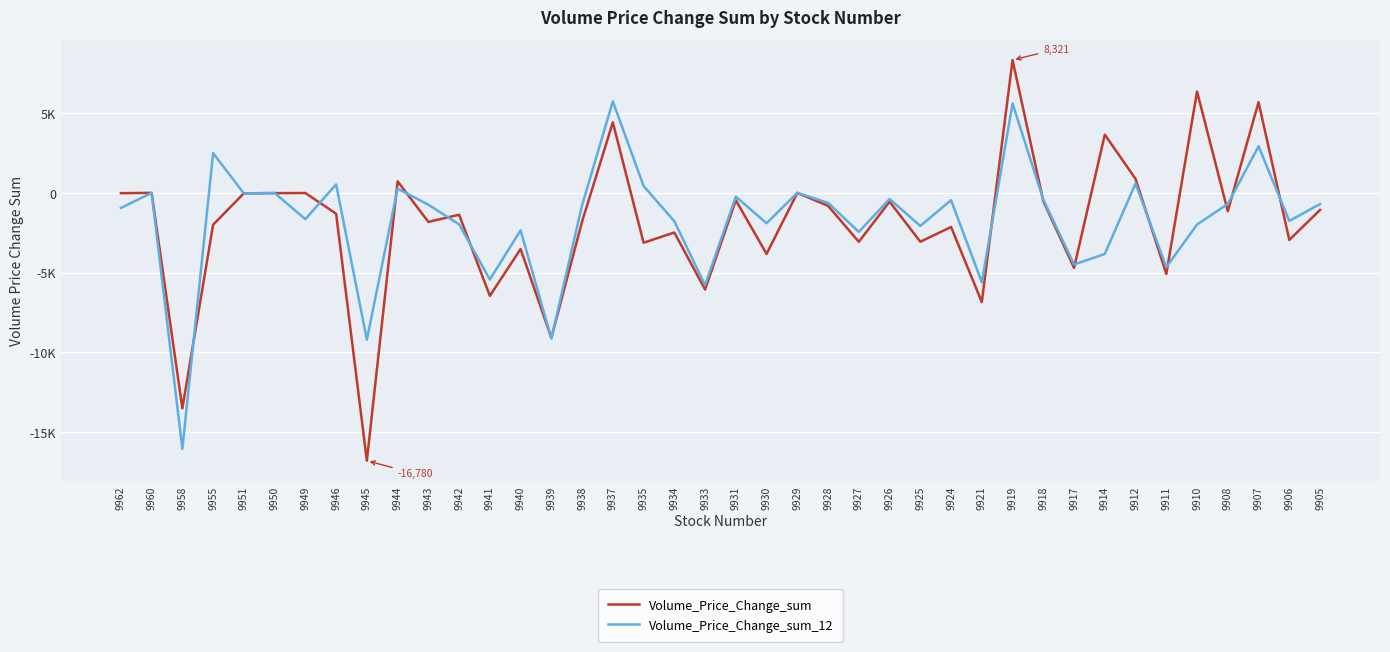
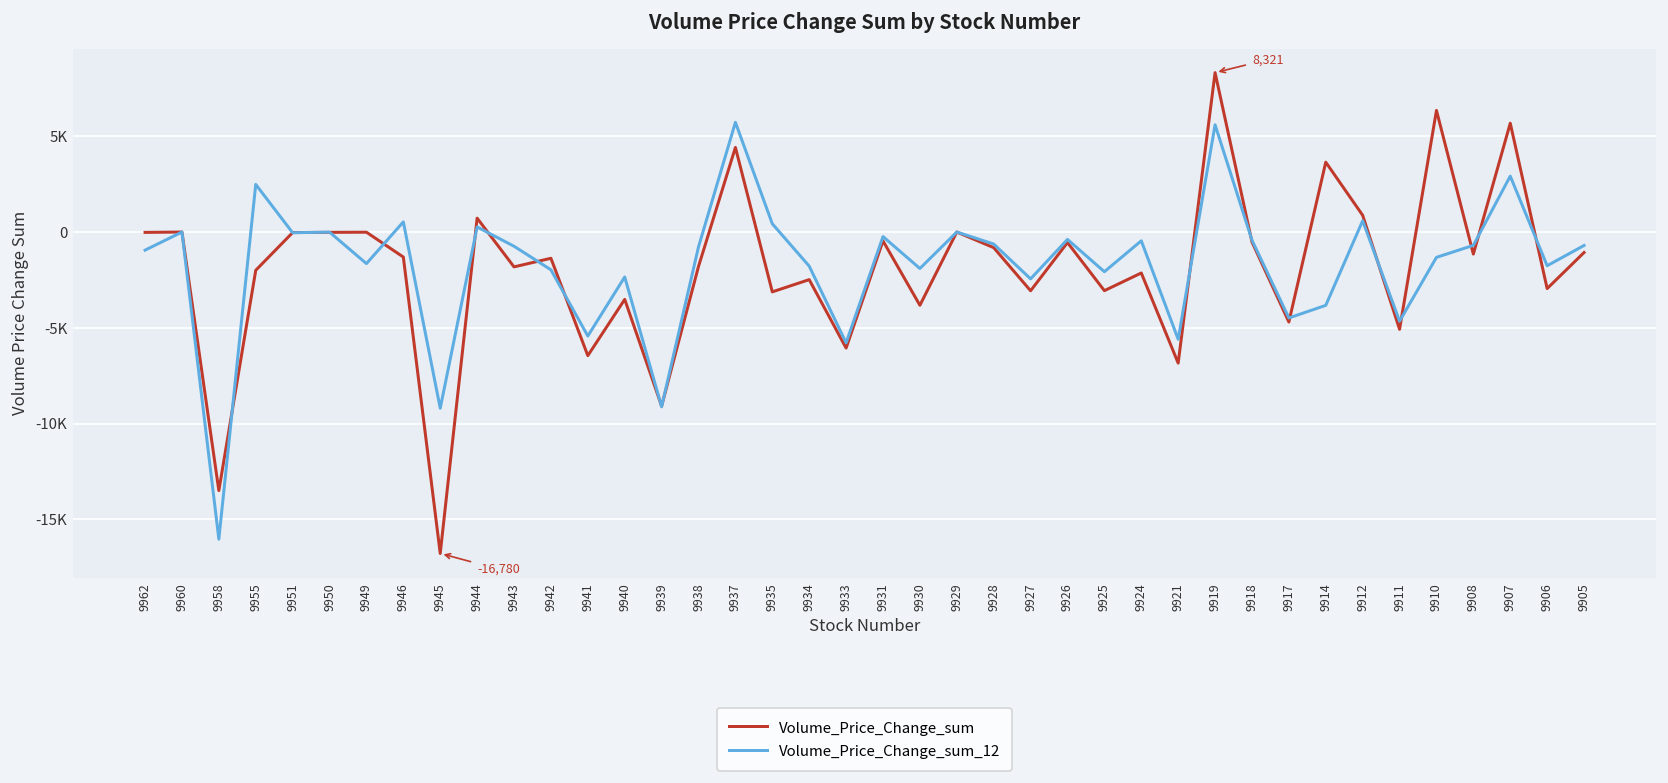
Volume_Price_Change_sum_12, 9910: -2000 -> -1300
